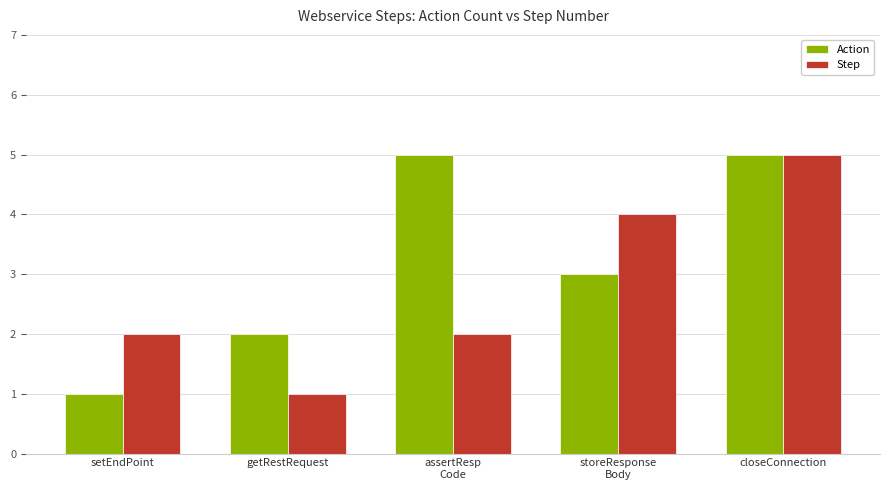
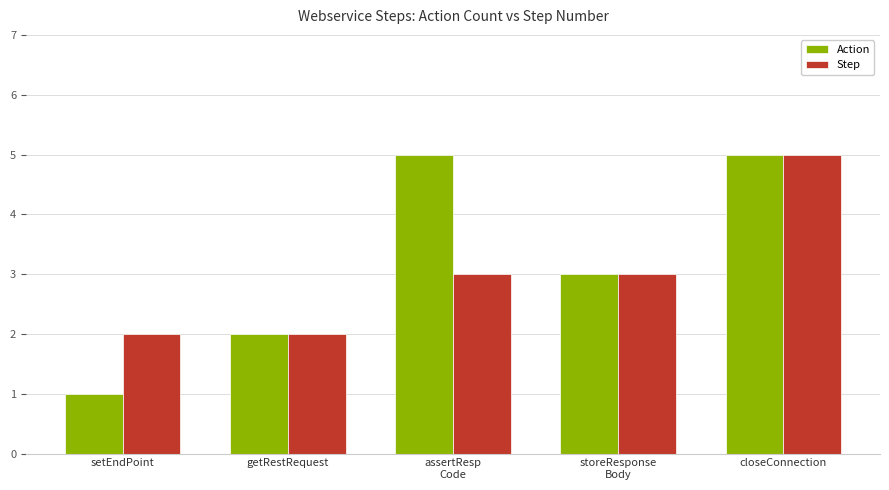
Step, getRestRequest: 1 -> 2
Step, assertResp Code: 2 -> 3
Step, storeResponse Body: 4 -> 3
